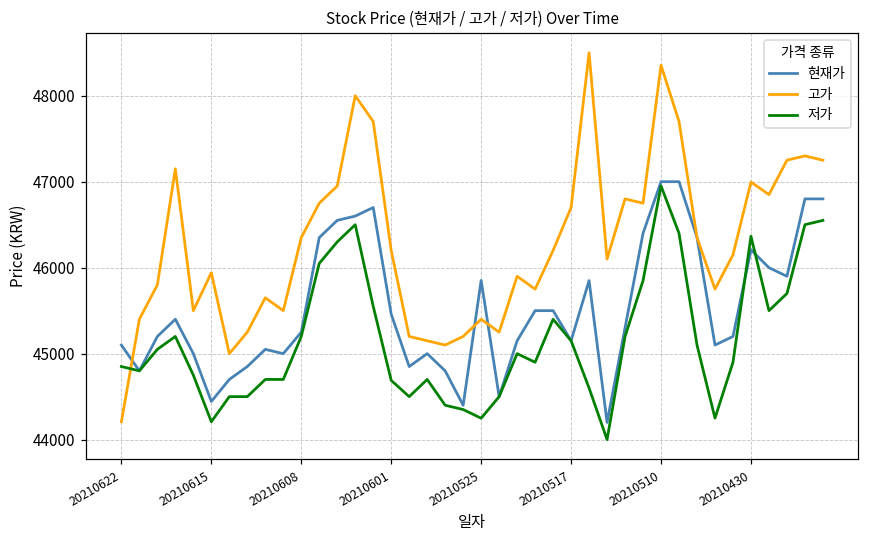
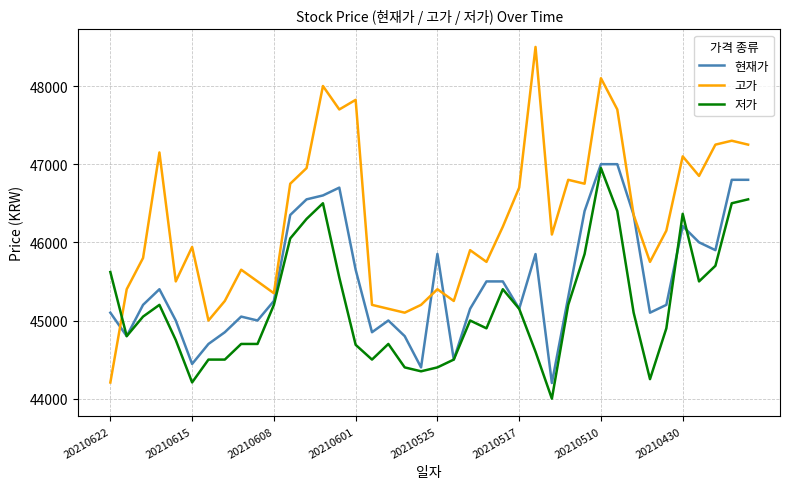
저가, 20210622: 44900 -> 45600
고가, 20210608: 46400 -> 45300
현재가, 20210601: 45500 -> 45700
고가, 20210601: 46200 -> 47800
저가, 20210525: 44200 -> 44400
고가, 20210510: 48400 -> 48100
고가, 20210430: 47000 -> 47100
